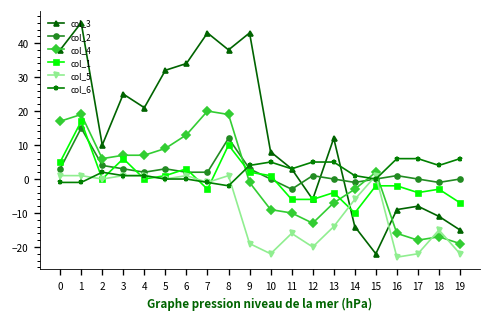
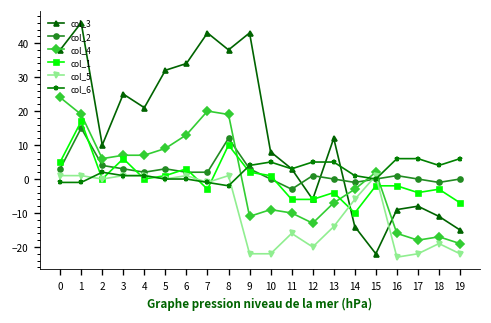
col_4, 0: 17 -> 24
col_4, 9: -1 -> -11
col_5, 9: -19 -> -22
col_5, 18: -15 -> -19
